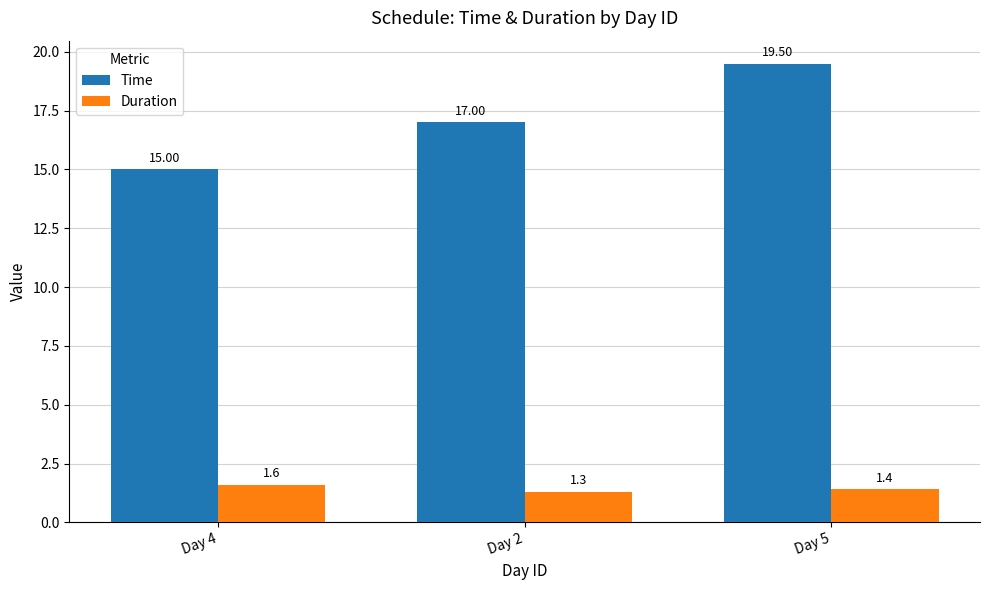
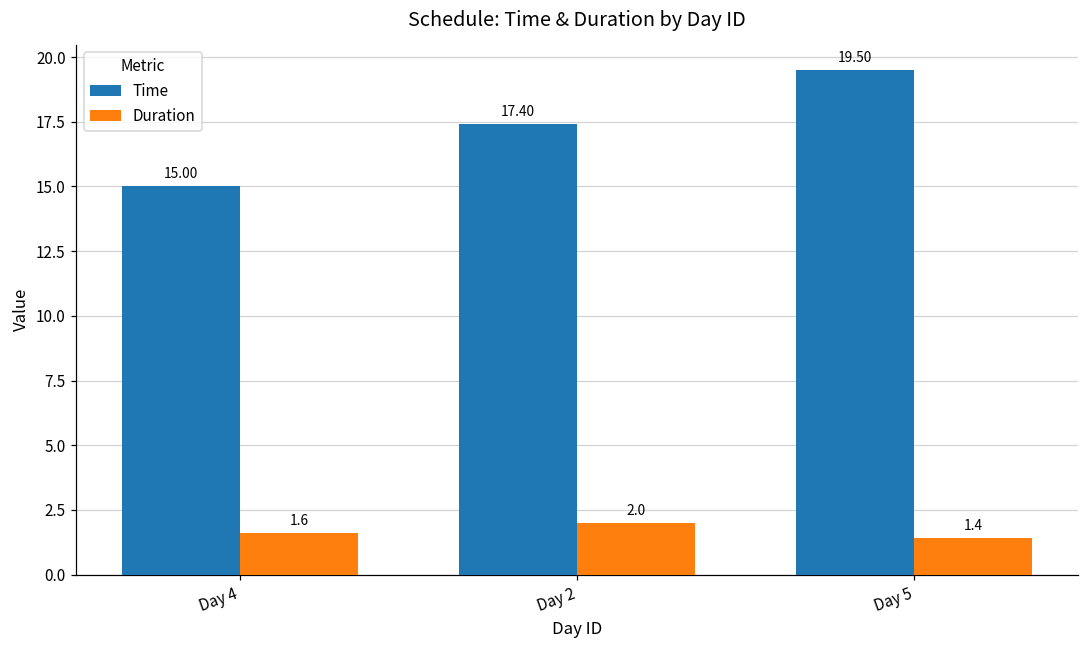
Time, Day 2: 17.00 -> 17.40
Duration, Day 2: 1.3 -> 2.0
